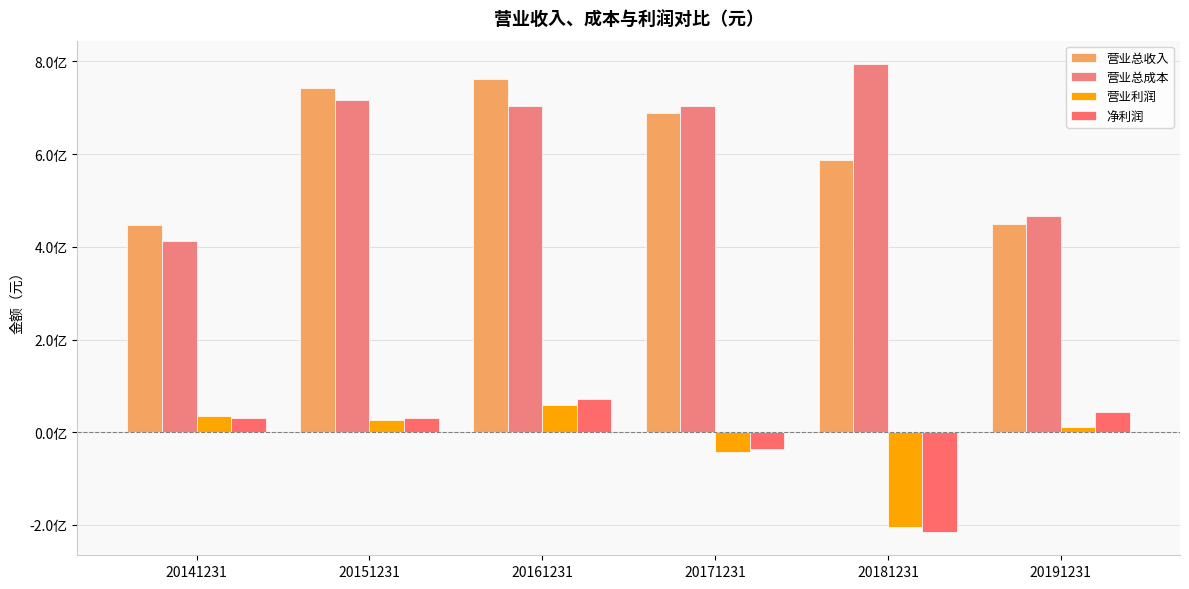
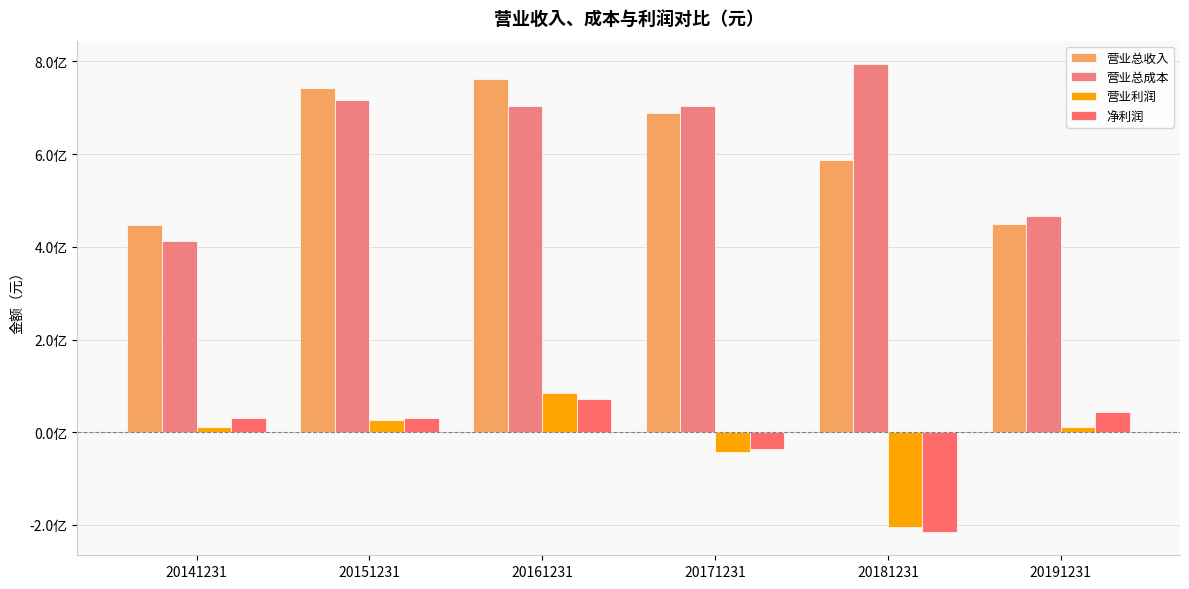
营业利润, 20141231: 0.4亿 -> 0.1亿
营业利润, 20161231: 0.6亿 -> 0.8亿
